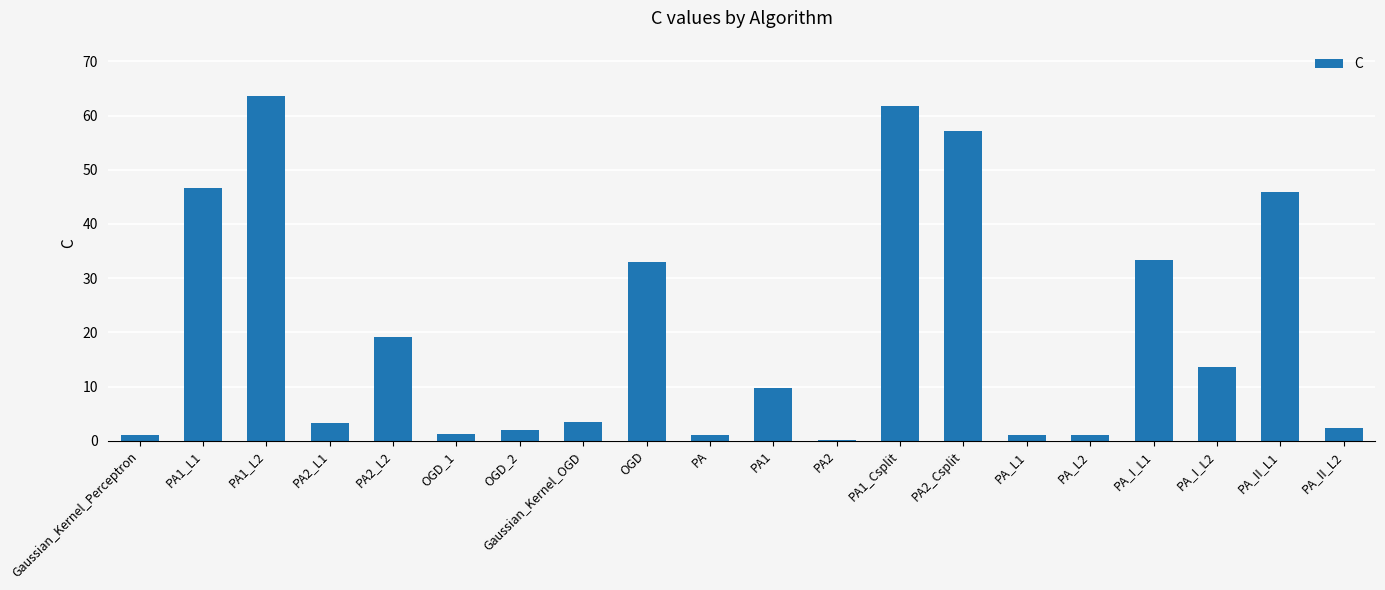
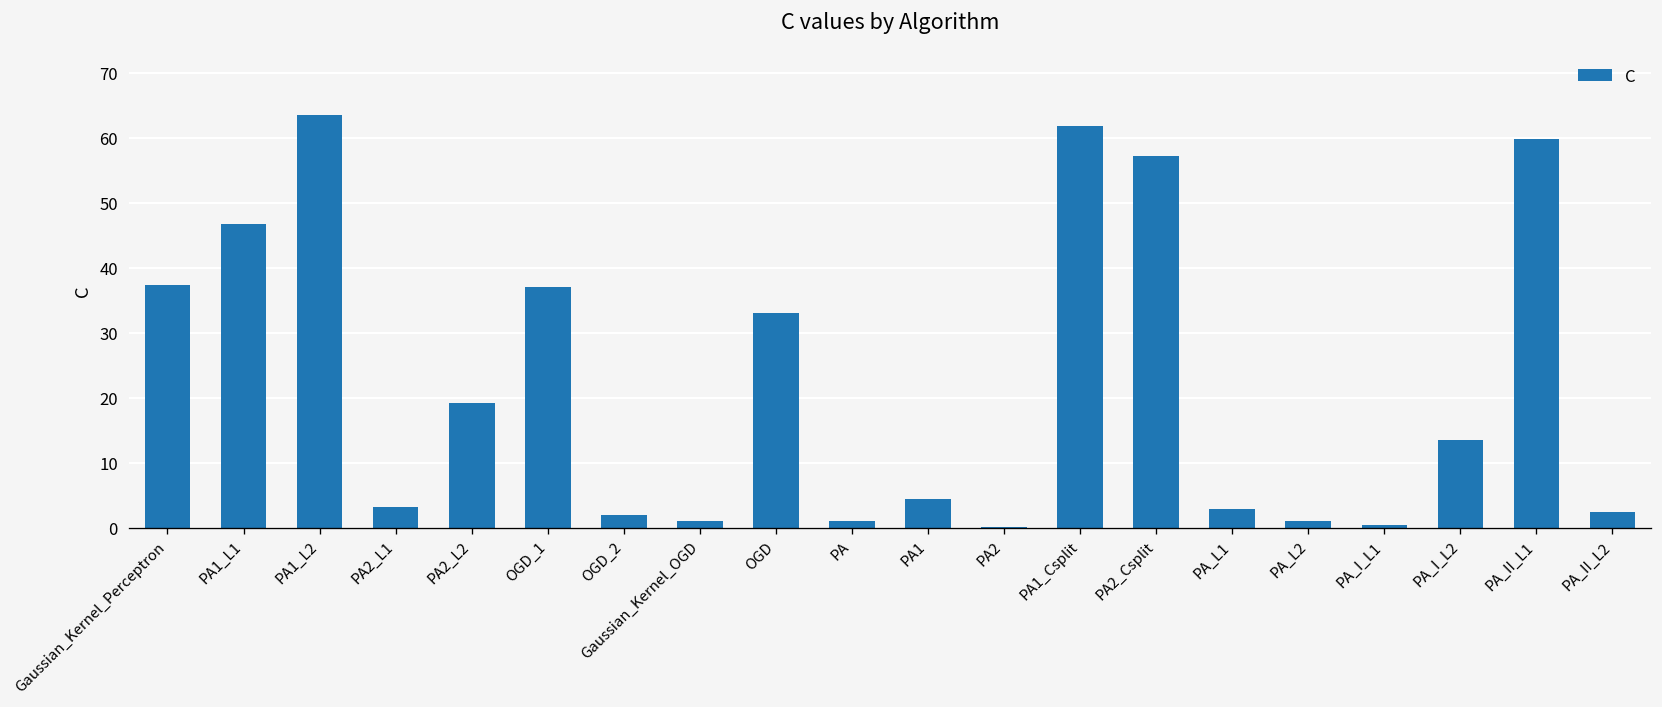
Gaussian_Kernel_Perceptron: 1 -> 37
OGD_1: 1 -> 37
Gaussian_Kernel_OGD: 3 -> 1
PA1: 10 -> 4
PA_L1: 1 -> 3
PA_I_L1: 33 -> 0
PA_II_L1: 46 -> 60
